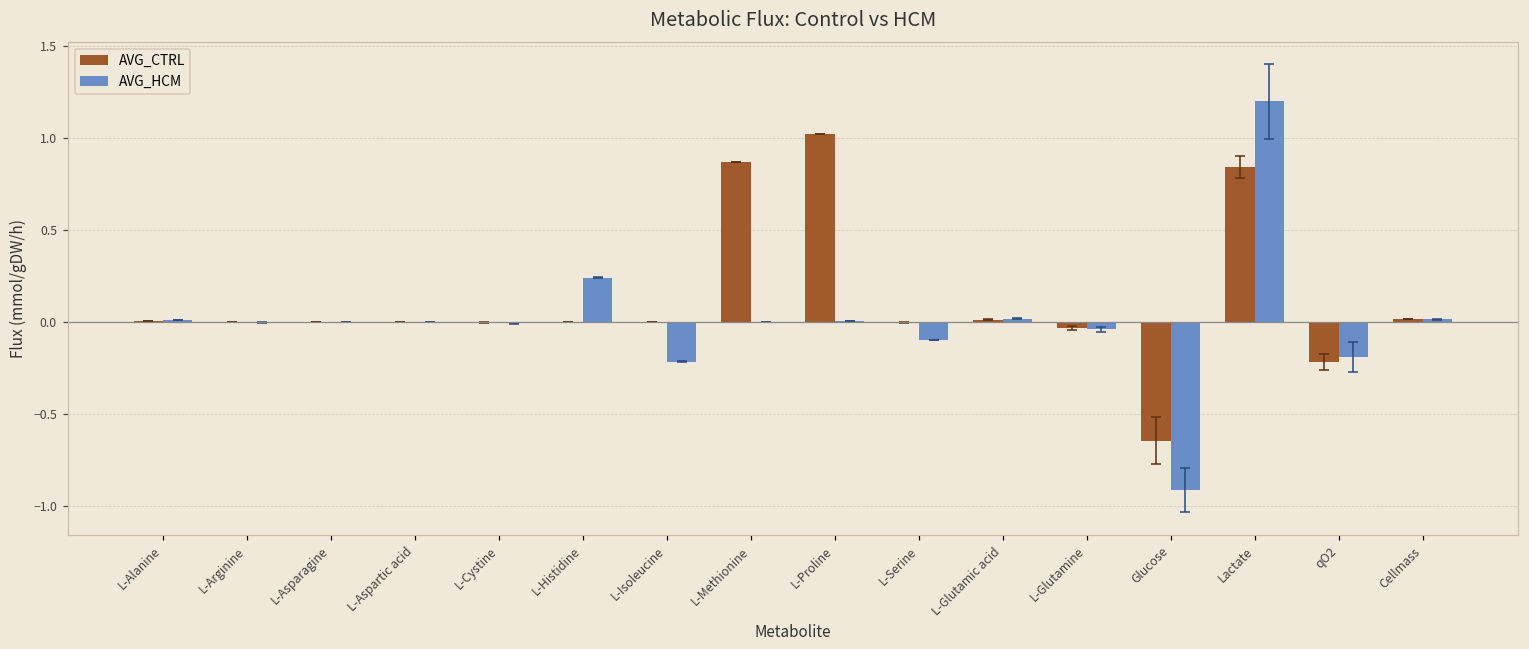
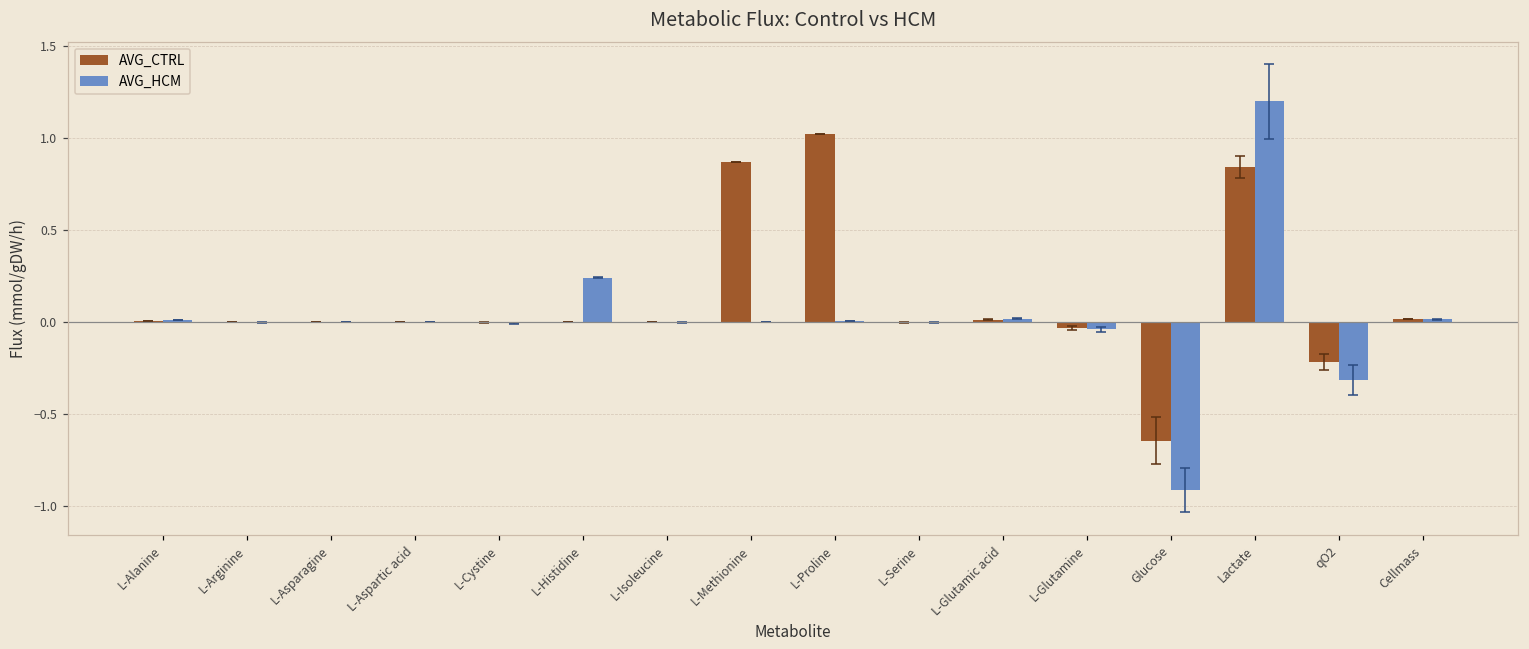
AVG_HCM, L-Isoleucine: -0.22 -> 0.00
AVG_HCM, L-Serine: -0.10 -> 0.00
AVG_HCM, qO2: -0.19 -> -0.31
